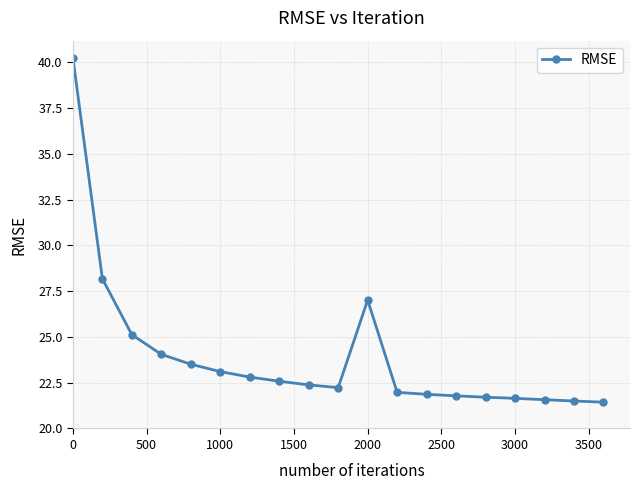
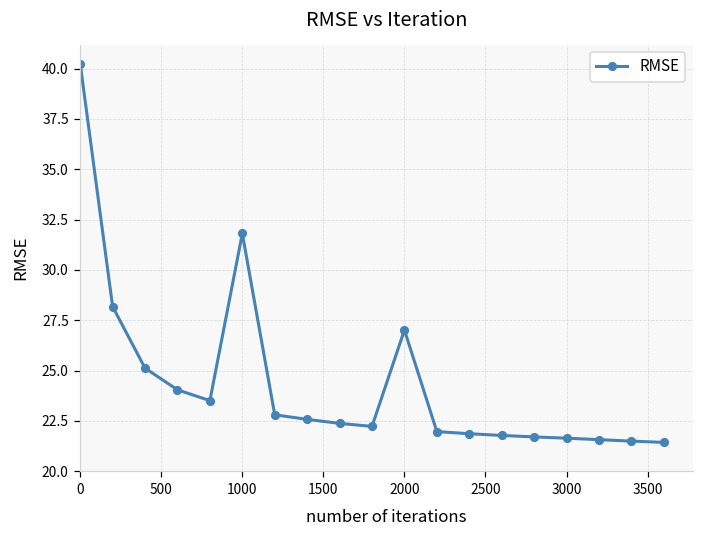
1000: 23.1 -> 31.8
